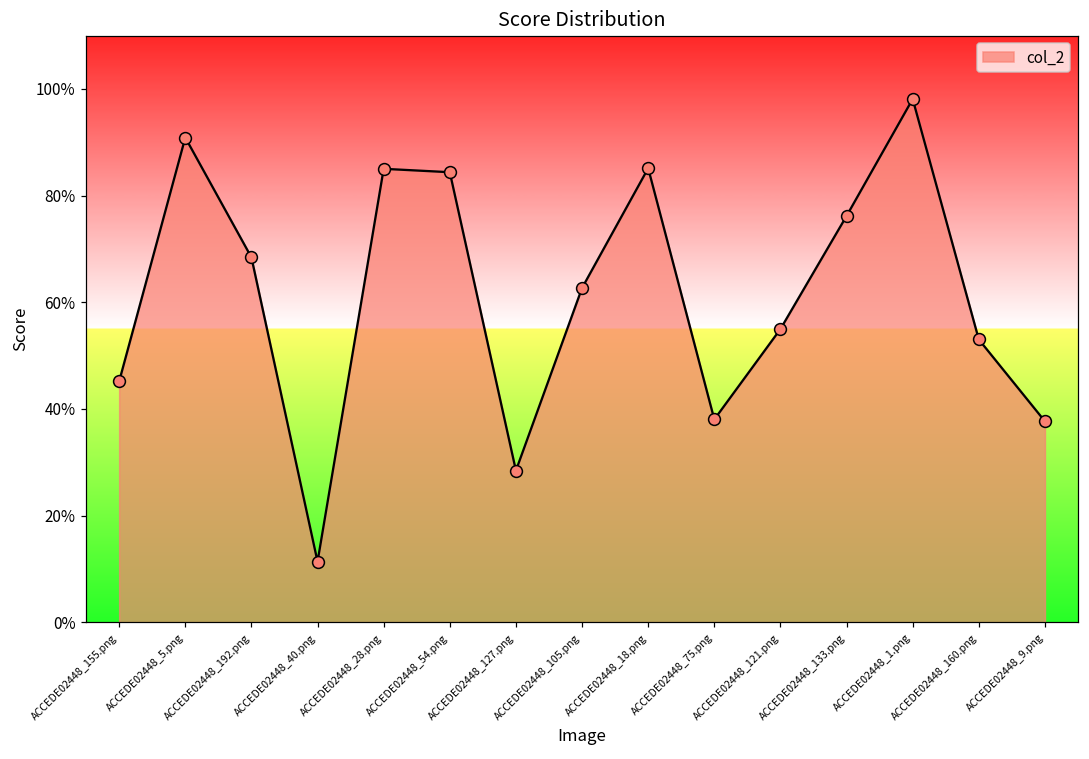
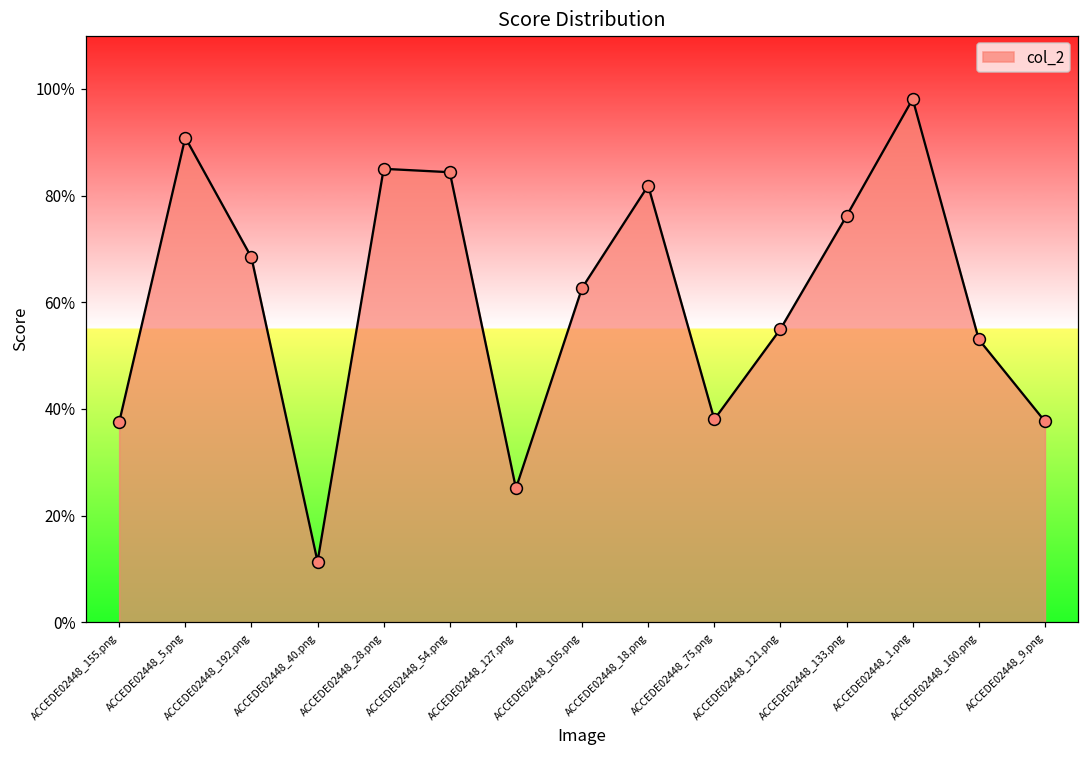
ACCEDE02448_155.png: 45% -> 37%
ACCEDE02448_127.png: 28% -> 25%
ACCEDE02448_18.png: 85% -> 82%
